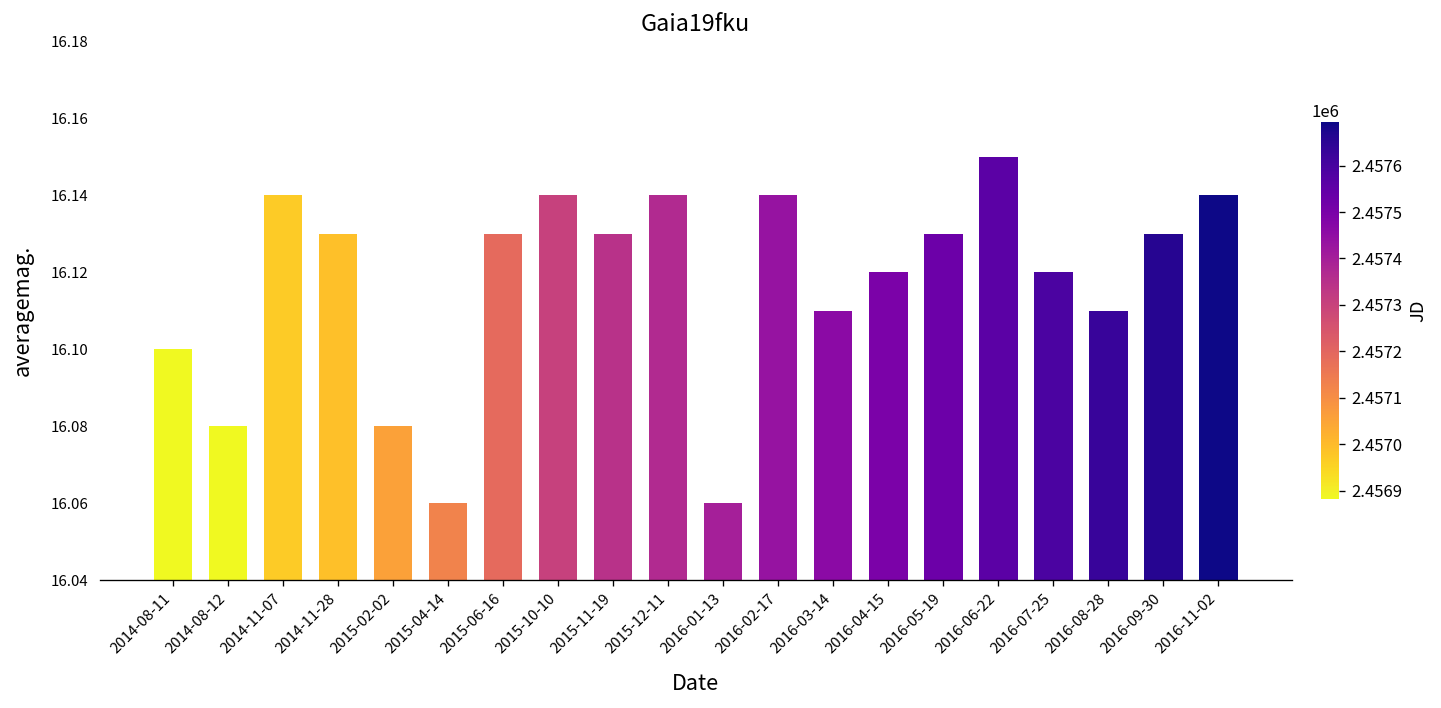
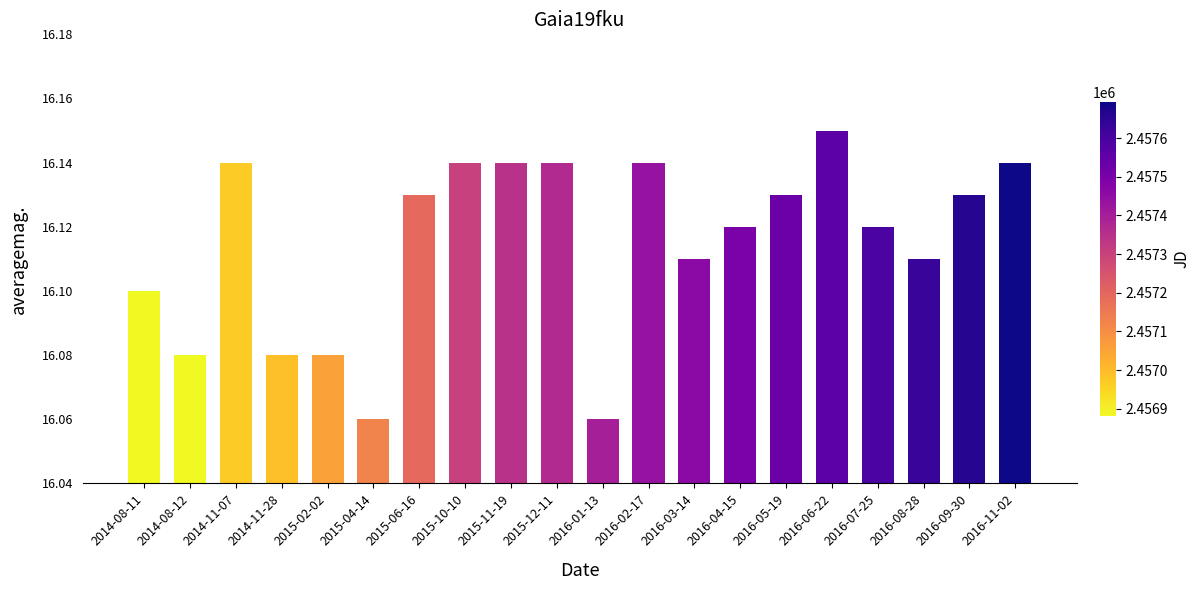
2014-11-28: 16.13 -> 16.08
2015-11-19: 16.13 -> 16.14
